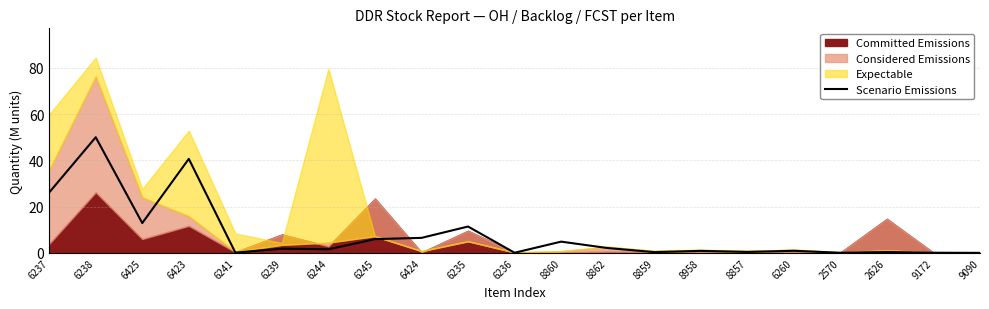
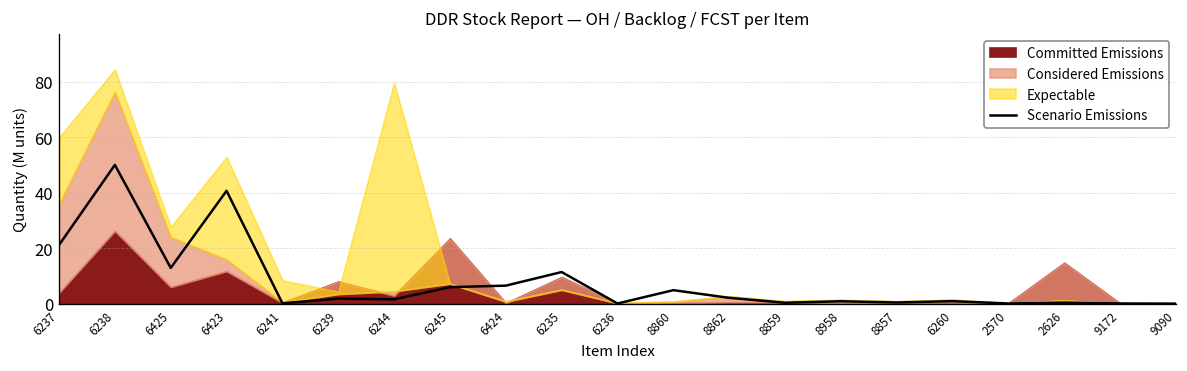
Scenario Emissions, 6237: 26 -> 21
